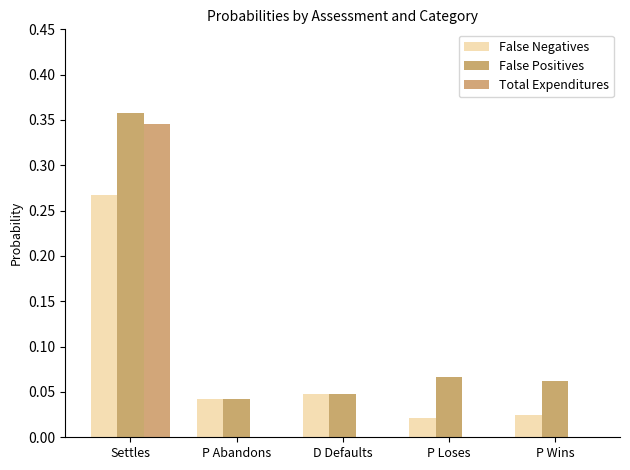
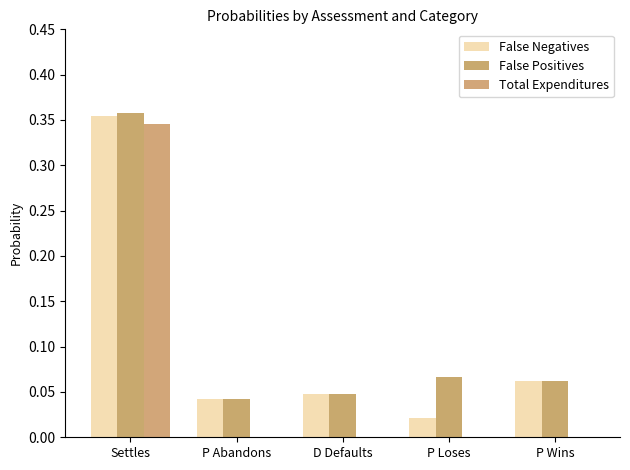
False Negatives, Settles: 0.27 -> 0.35
False Negatives, P Wins: 0.02 -> 0.06
